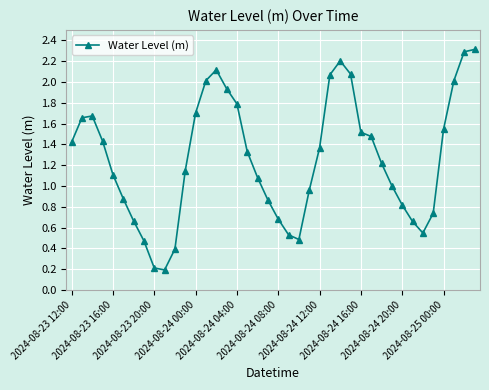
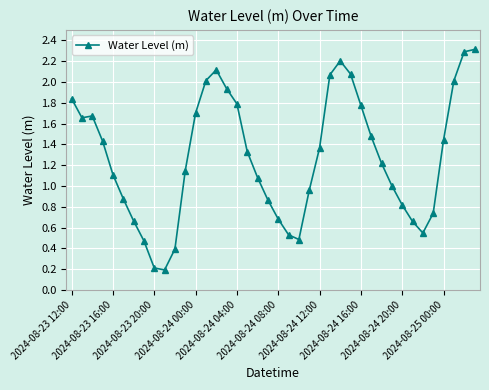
2024-08-23 12:00: 1.42 -> 1.84
2024-08-24 16:00: 1.52 -> 1.78
2024-08-25 00:00: 1.54 -> 1.44
